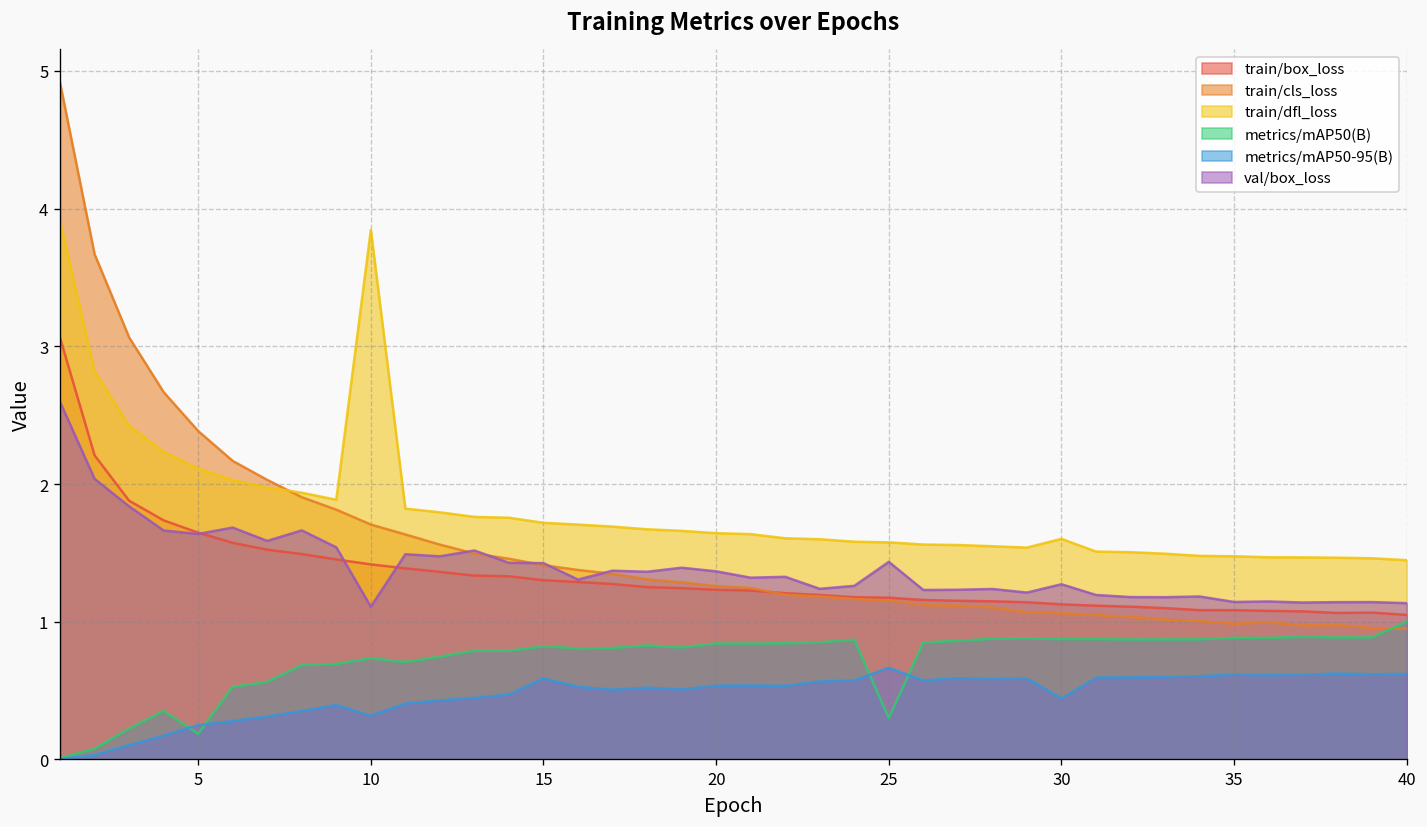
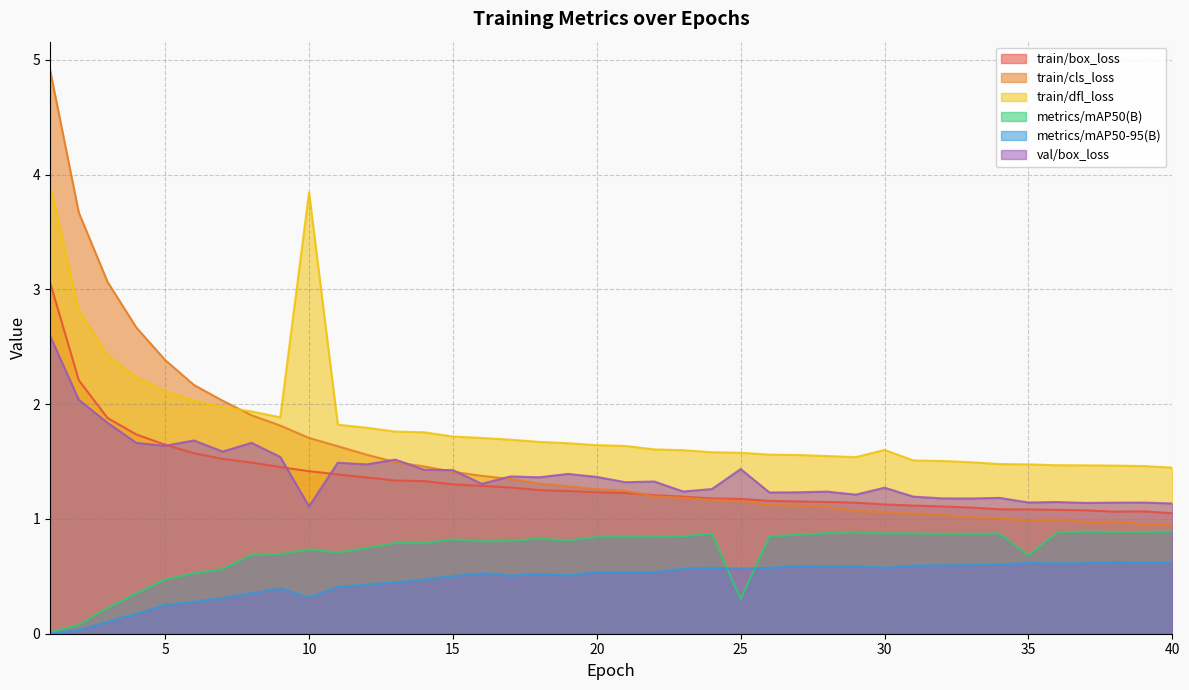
metrics/mAP50(B), 5: 0.19 -> 0.47
metrics/mAP50-95(B), 15: 0.59 -> 0.50
metrics/mAP50-95(B), 25: 0.67 -> 0.57
metrics/mAP50-95(B), 30: 0.44 -> 0.57
metrics/mAP50(B), 35: 0.88 -> 0.68
metrics/mAP50(B), 40: 1.00 -> 0.89
